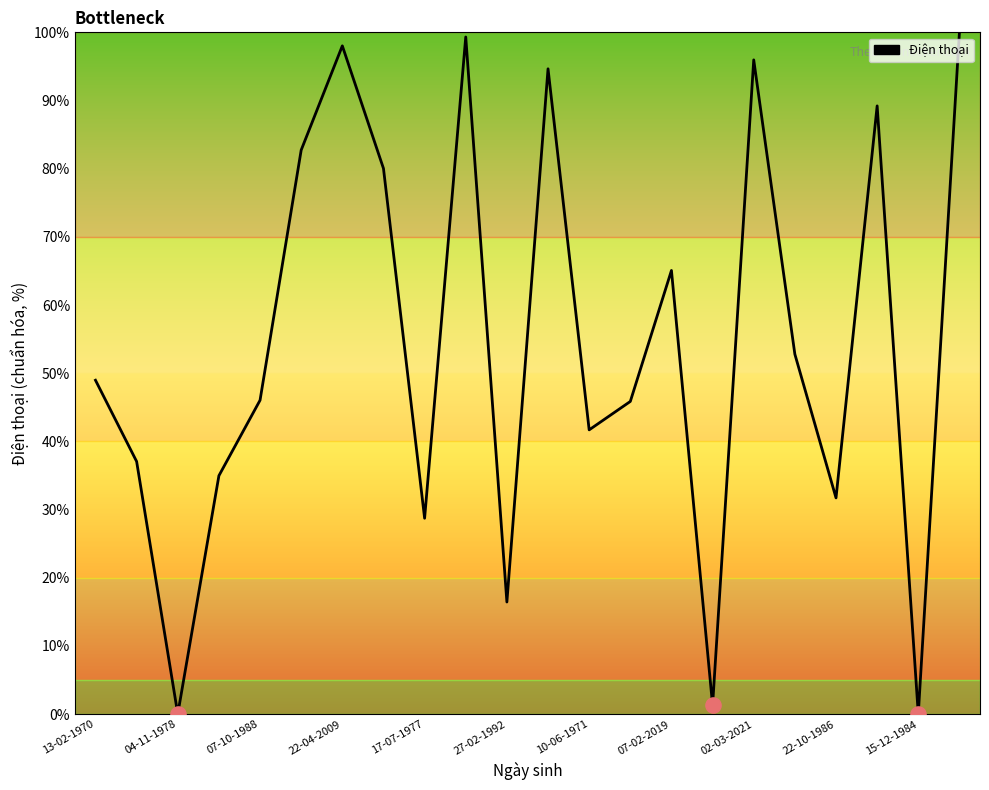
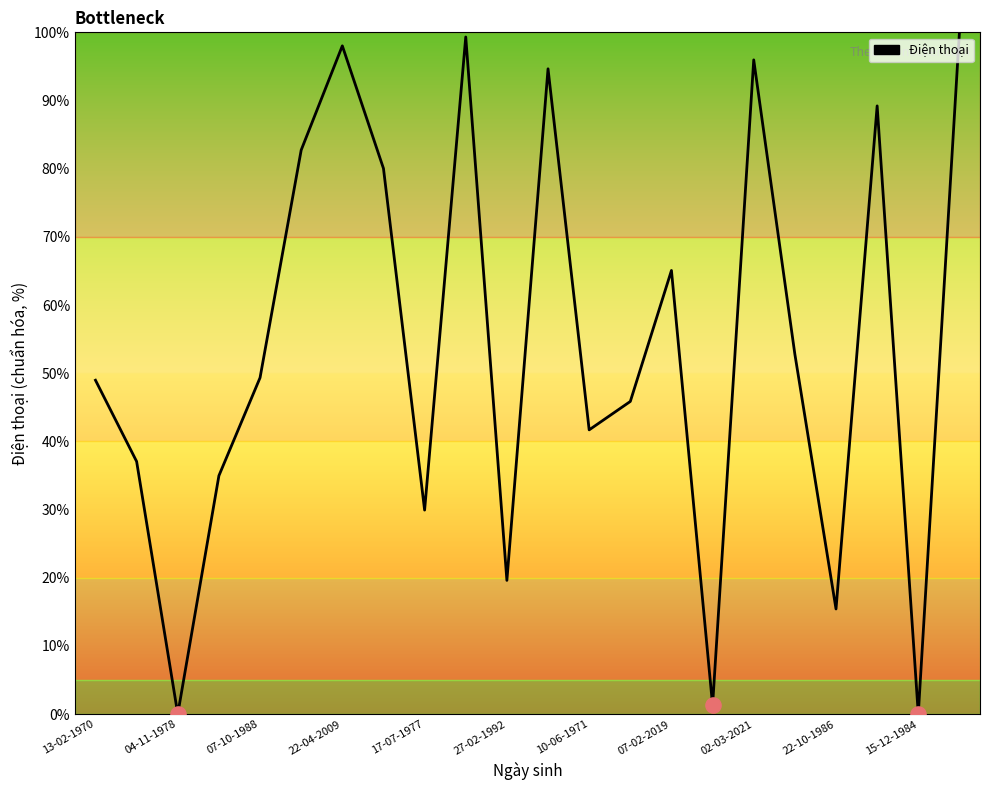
Điện thoại, 07-10-1988: 46% -> 49%
Điện thoại, 17-07-1977: 29% -> 30%
Điện thoại, 27-02-1992: 16% -> 20%
Điện thoại, 22-10-1986: 32% -> 15%
